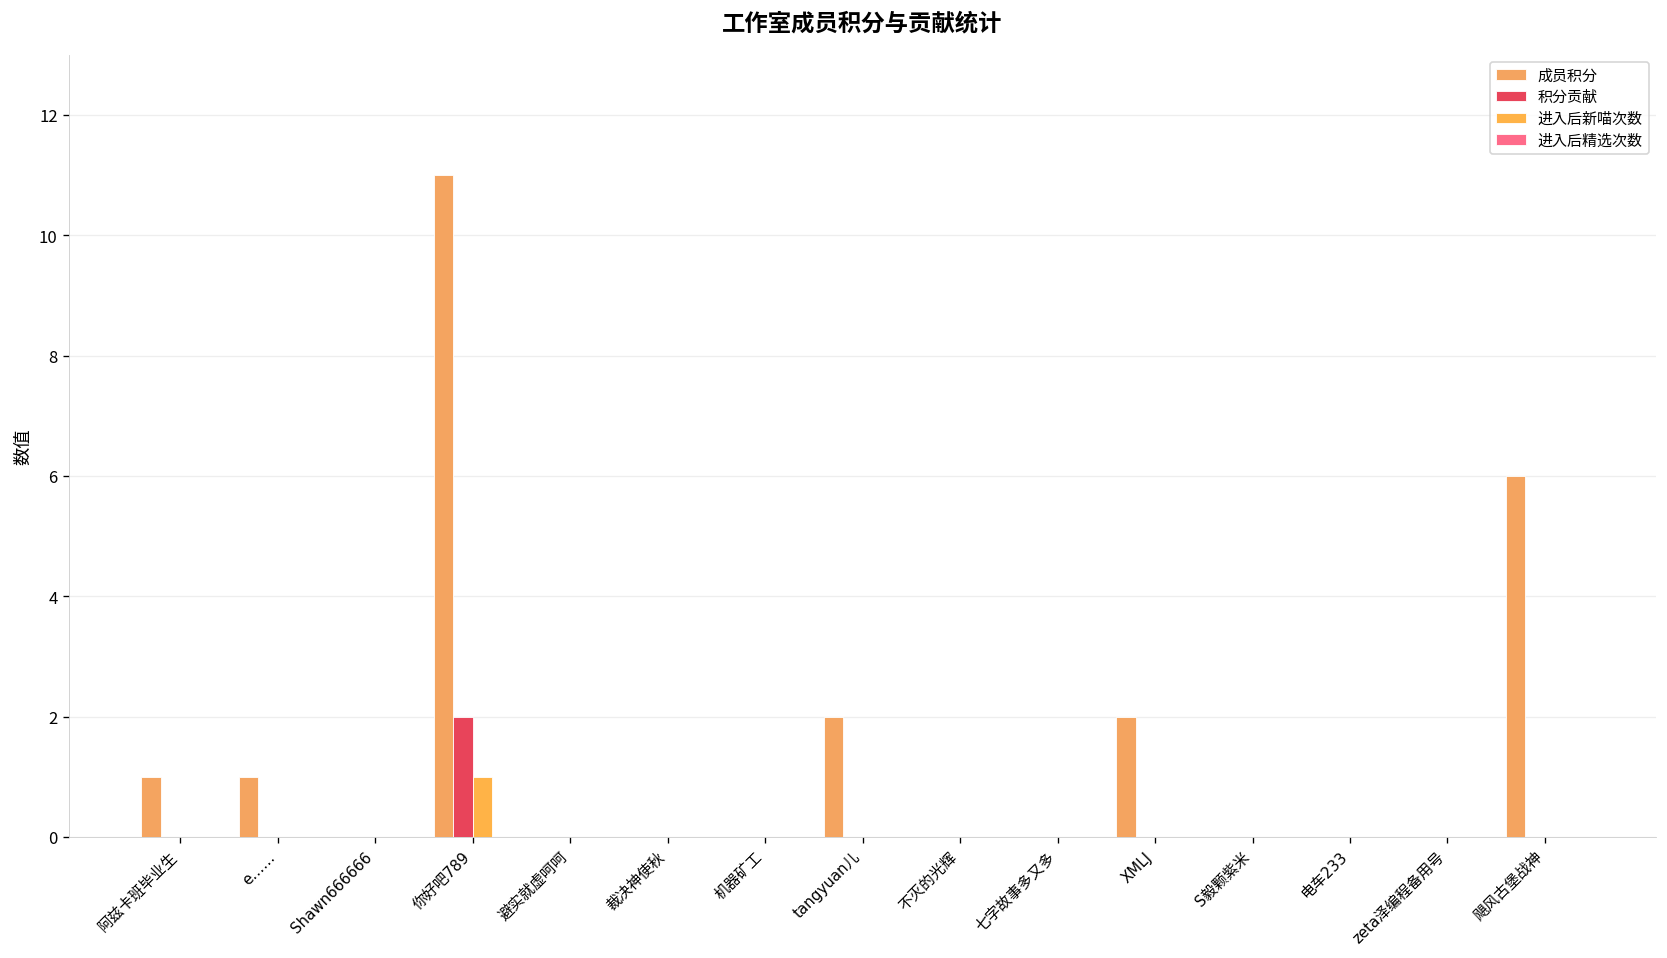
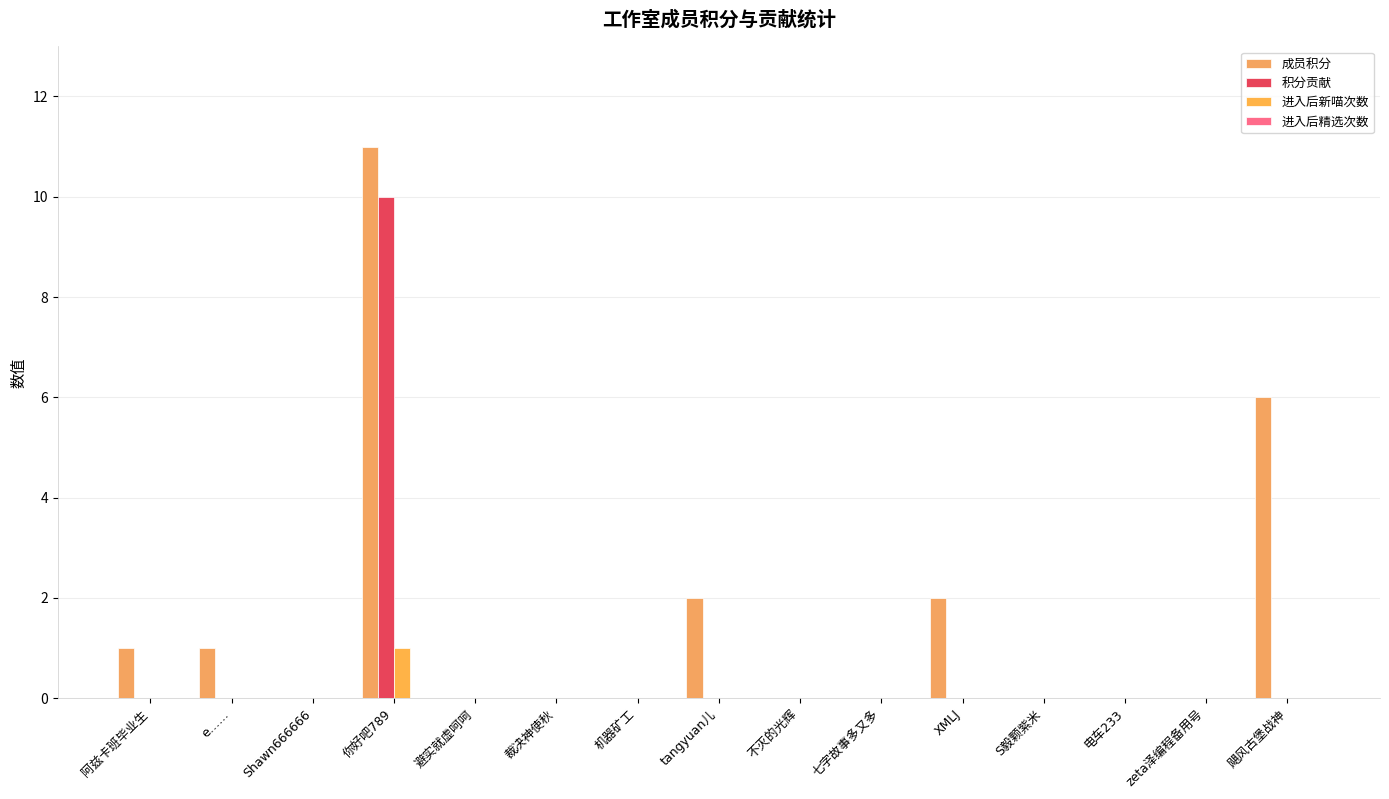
积分贡献, 你好吧789: 2 -> 10
